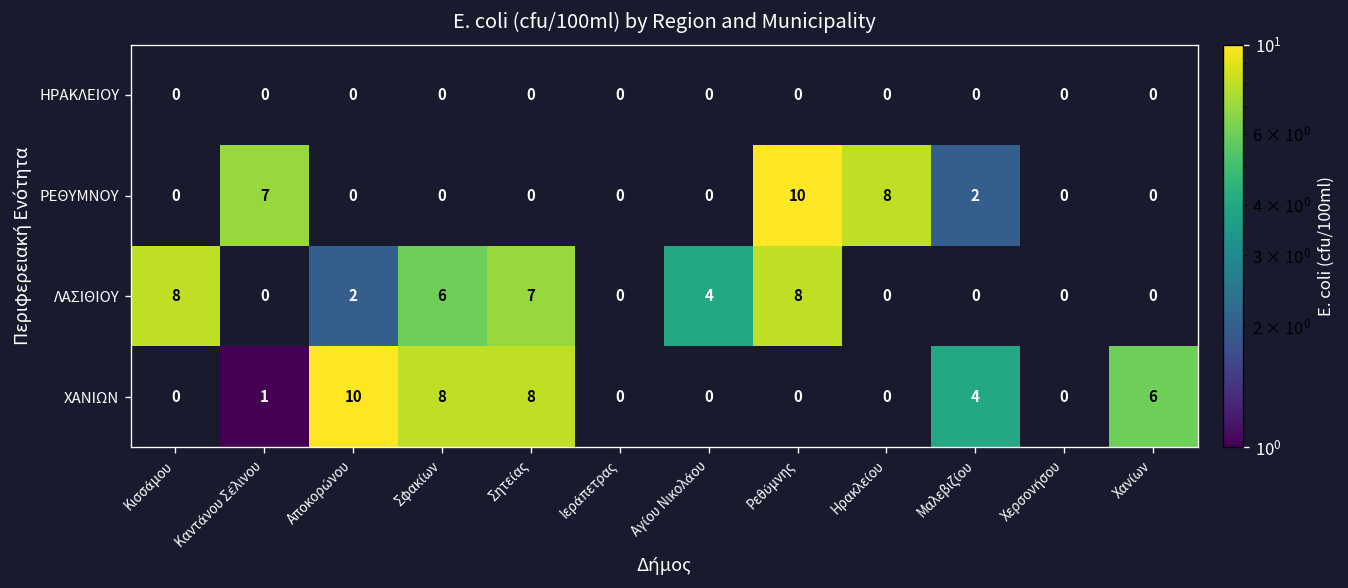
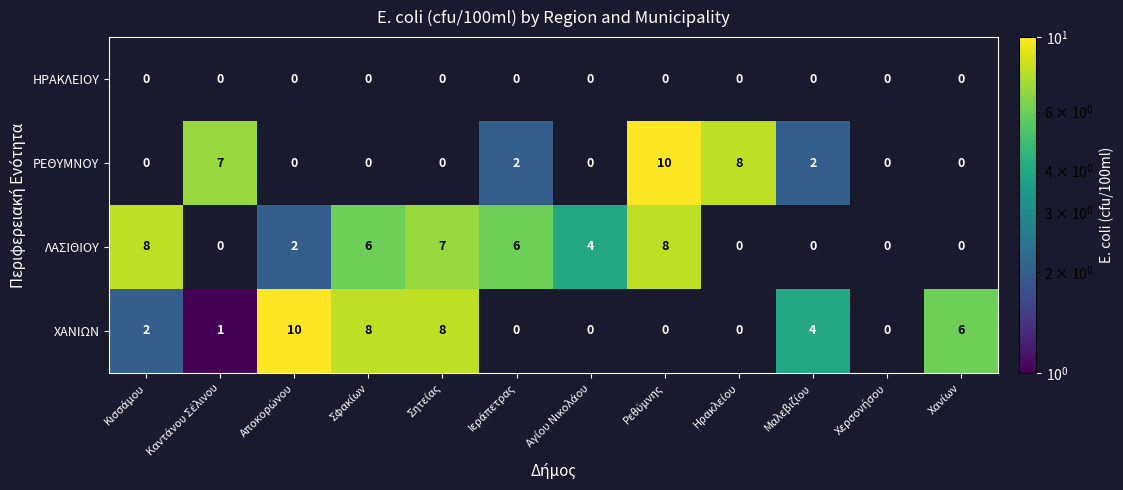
ΡΕΘΥΜΝΟΥ, Ιεράπετρας: 0 -> 2
ΛΑΣΙΘΙΟΥ, Ιεράπετρας: 0 -> 6
ΧΑΝΙΩΝ, Κισσάμου: 0 -> 2
